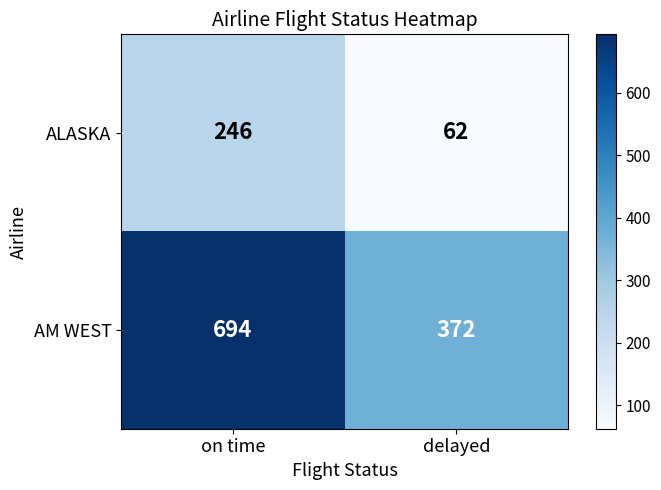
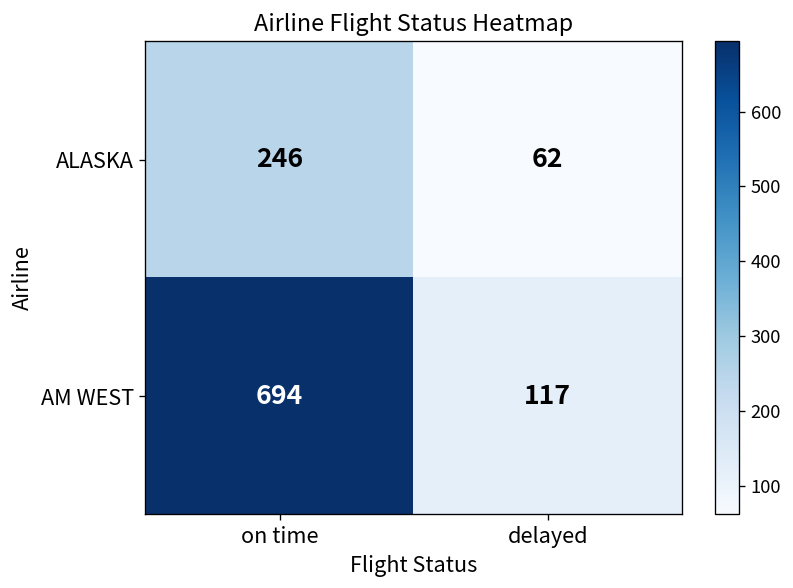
AM WEST, delayed: 372 -> 117
